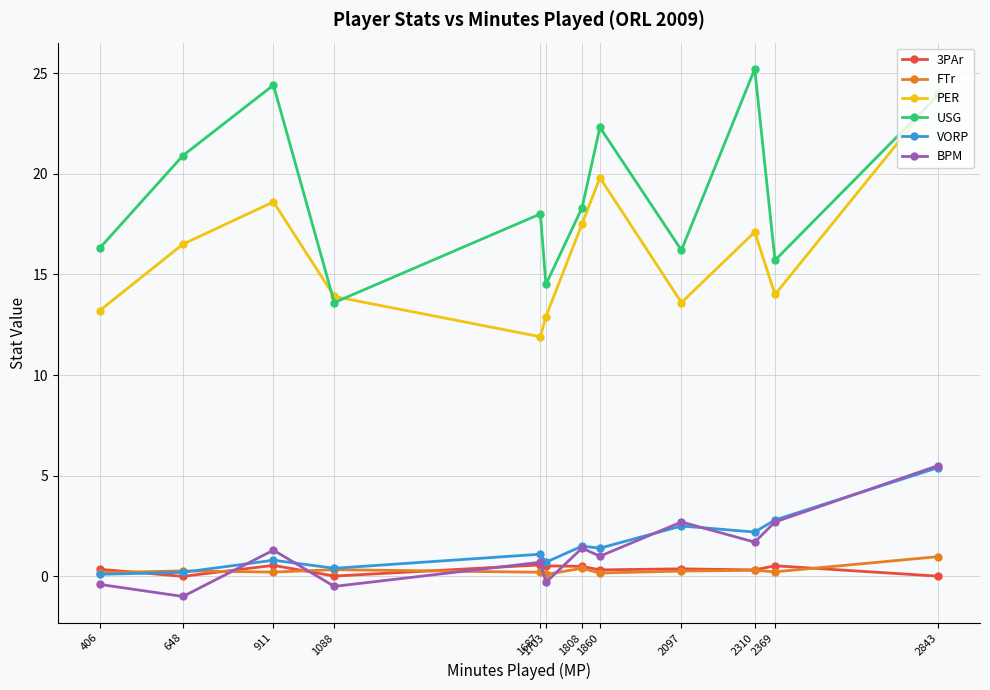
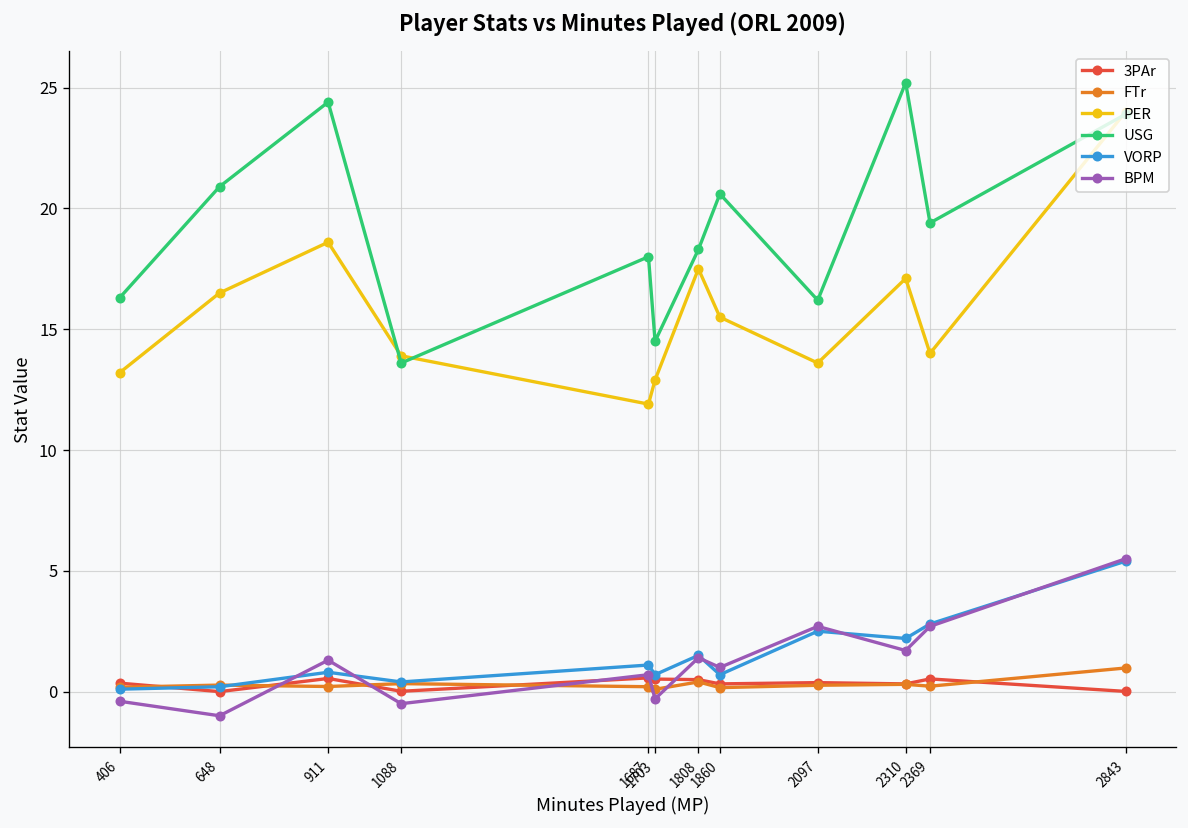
PER, 1860: 19.8 -> 15.5
USG, 1860: 22.3 -> 20.6
VORP, 1860: 1.4 -> 0.7
USG, 2369: 15.7 -> 19.4
